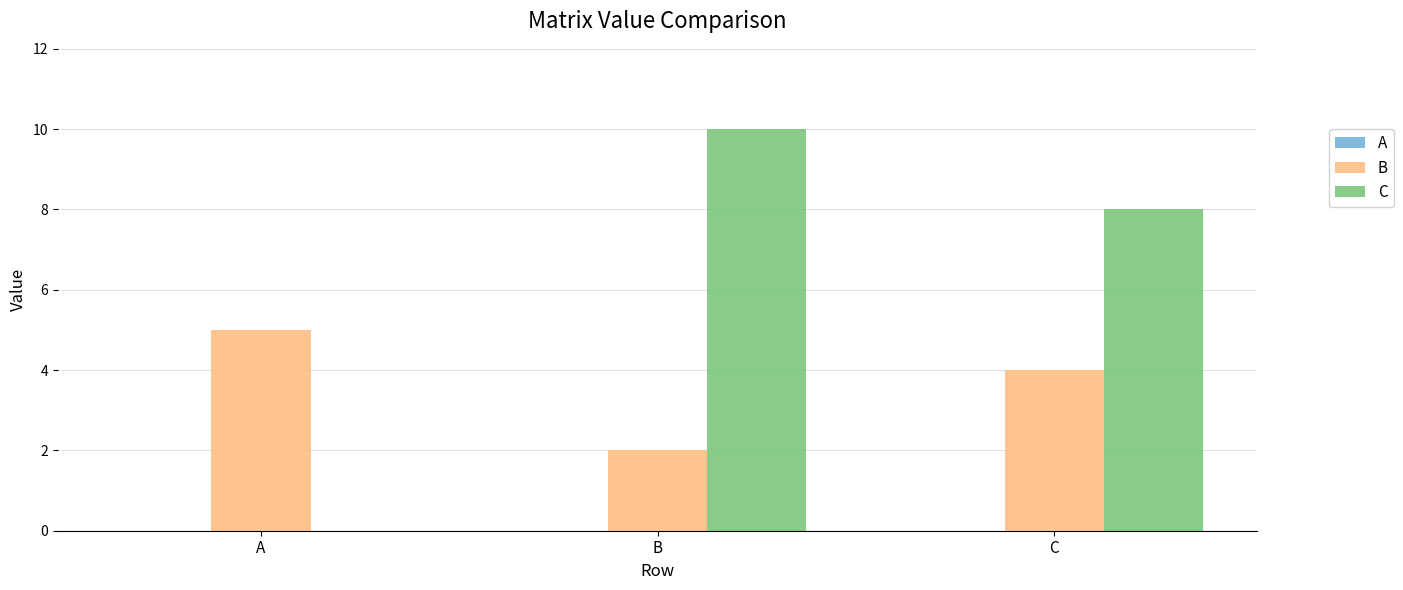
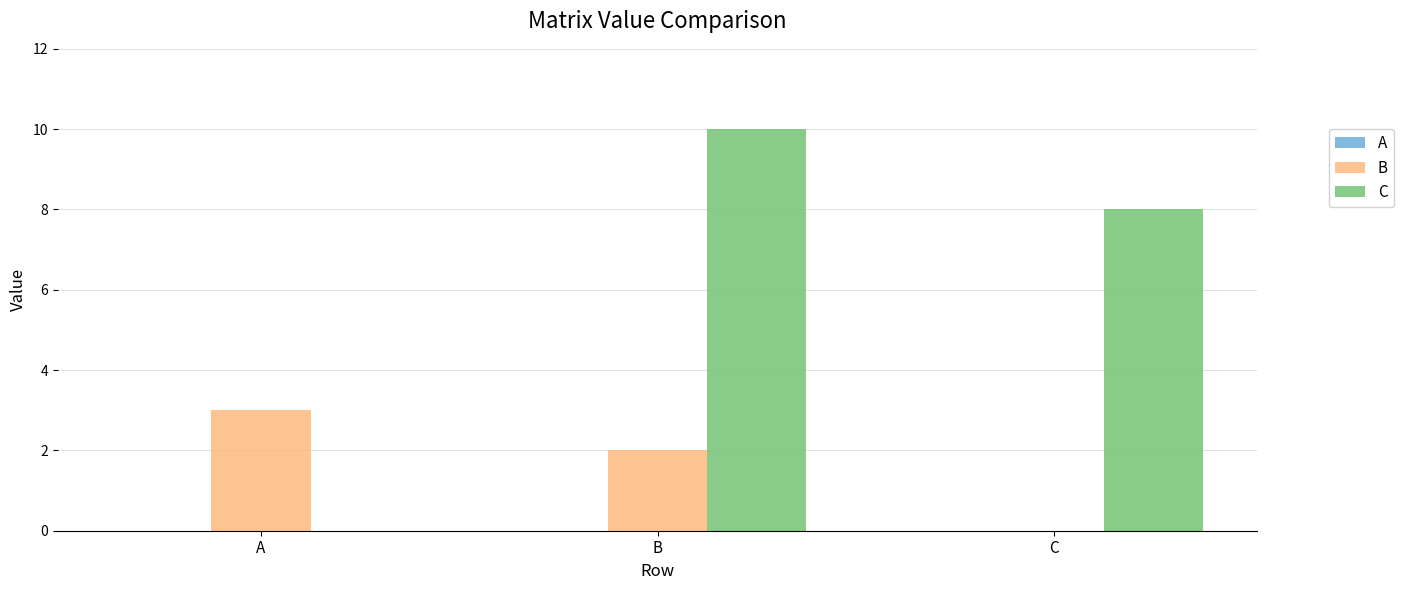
B, A: 5 -> 3
B, C: 4 -> 0
